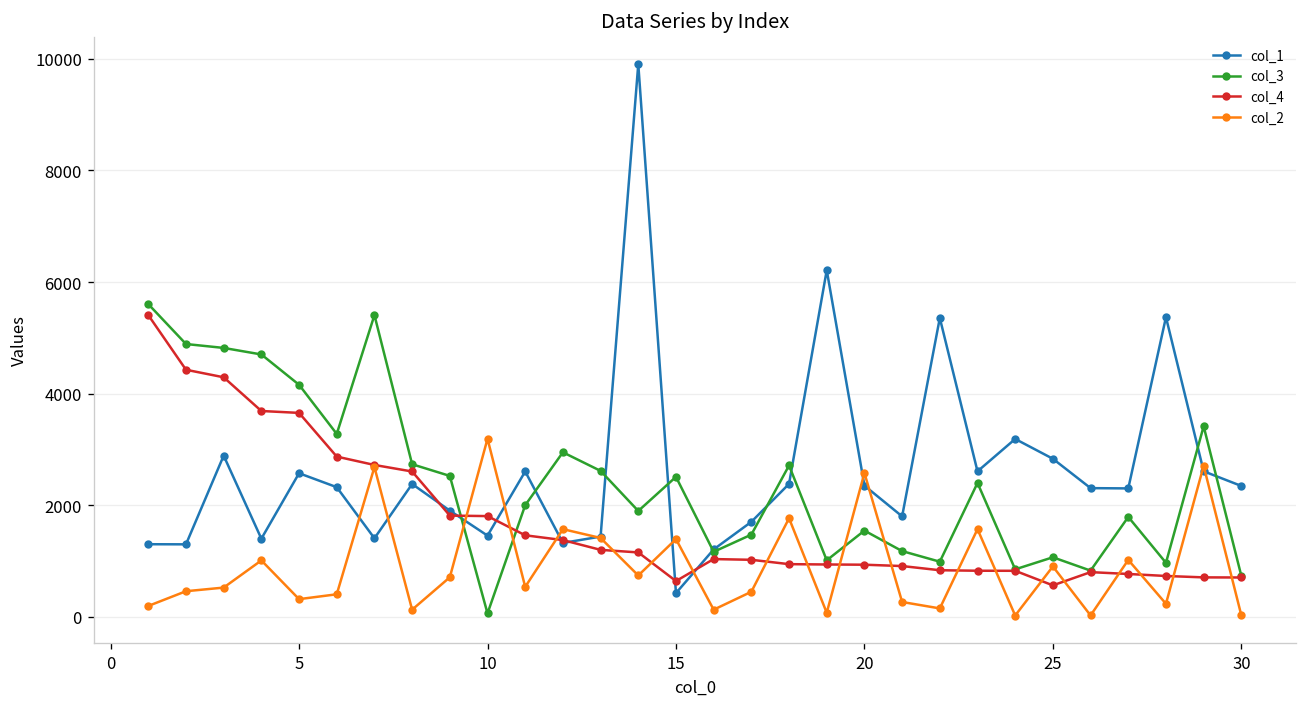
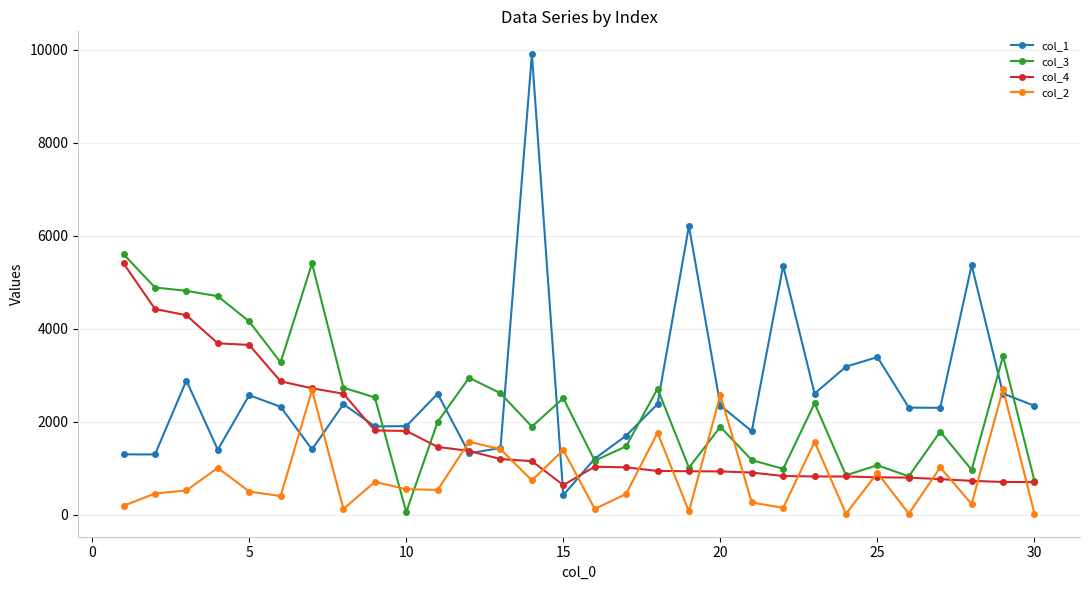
col_2, 5: 300 -> 500
col_1, 10: 1500 -> 1900
col_2, 10: 3200 -> 600
col_3, 20: 1500 -> 1900
col_1, 25: 2800 -> 3400
col_4, 25: 600 -> 800
